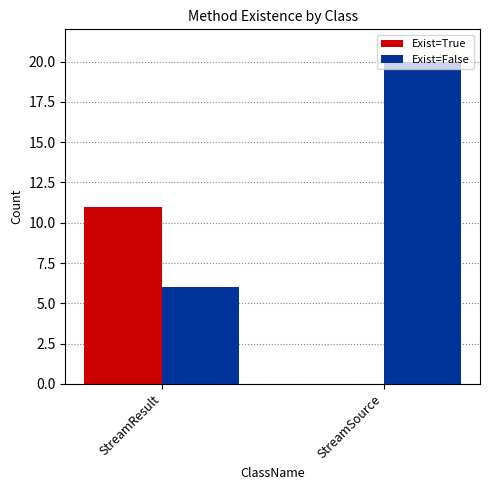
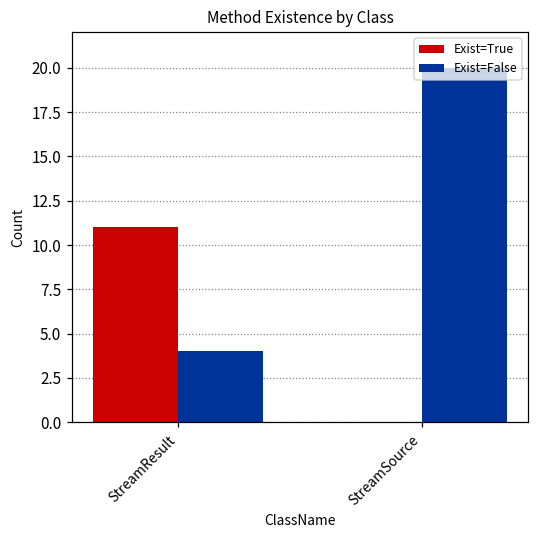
Exist=False, StreamResult: 6 -> 4
